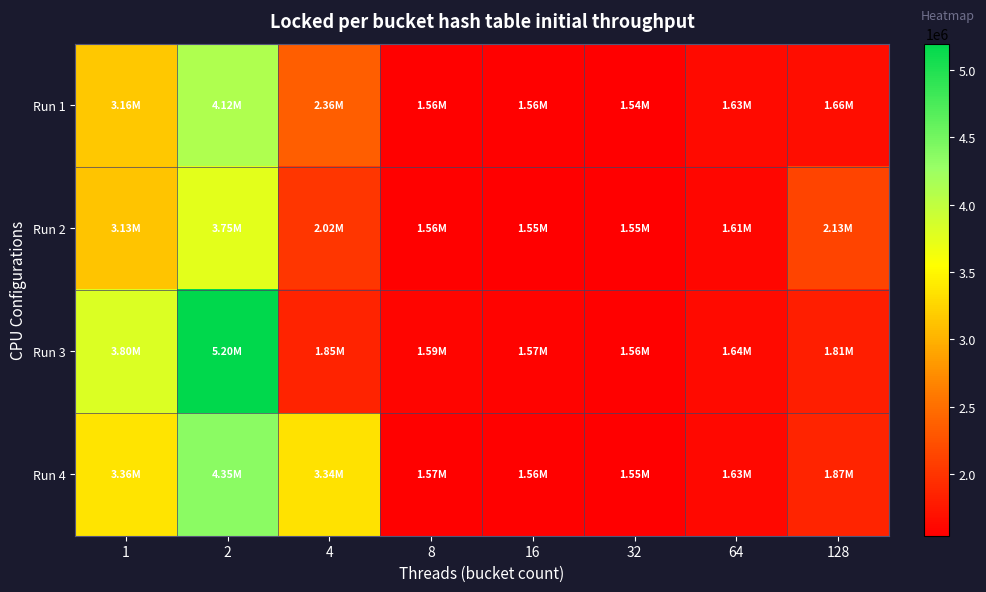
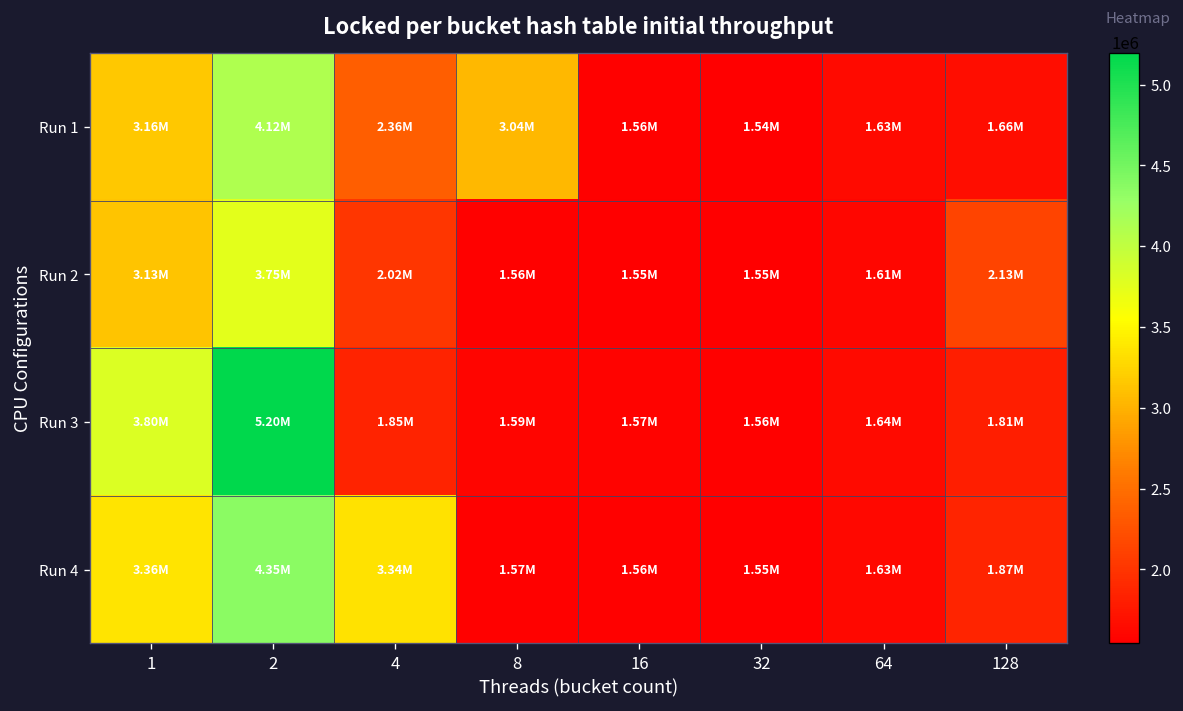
Run 1, 8: 1.56M -> 3.04M
